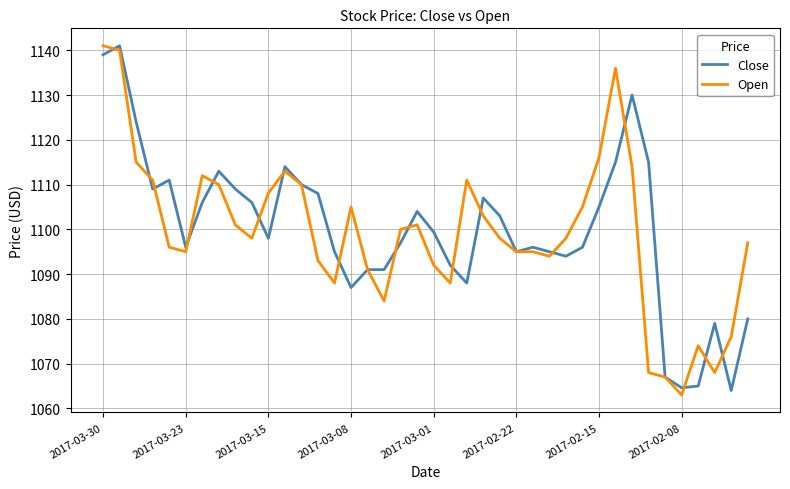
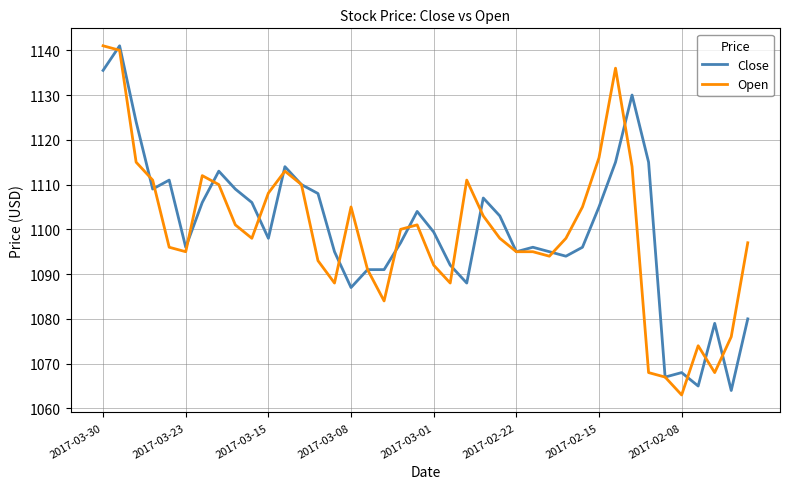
Close, 2017-03-30: 1139 -> 1136
Close, 2017-02-08: 1065 -> 1068
